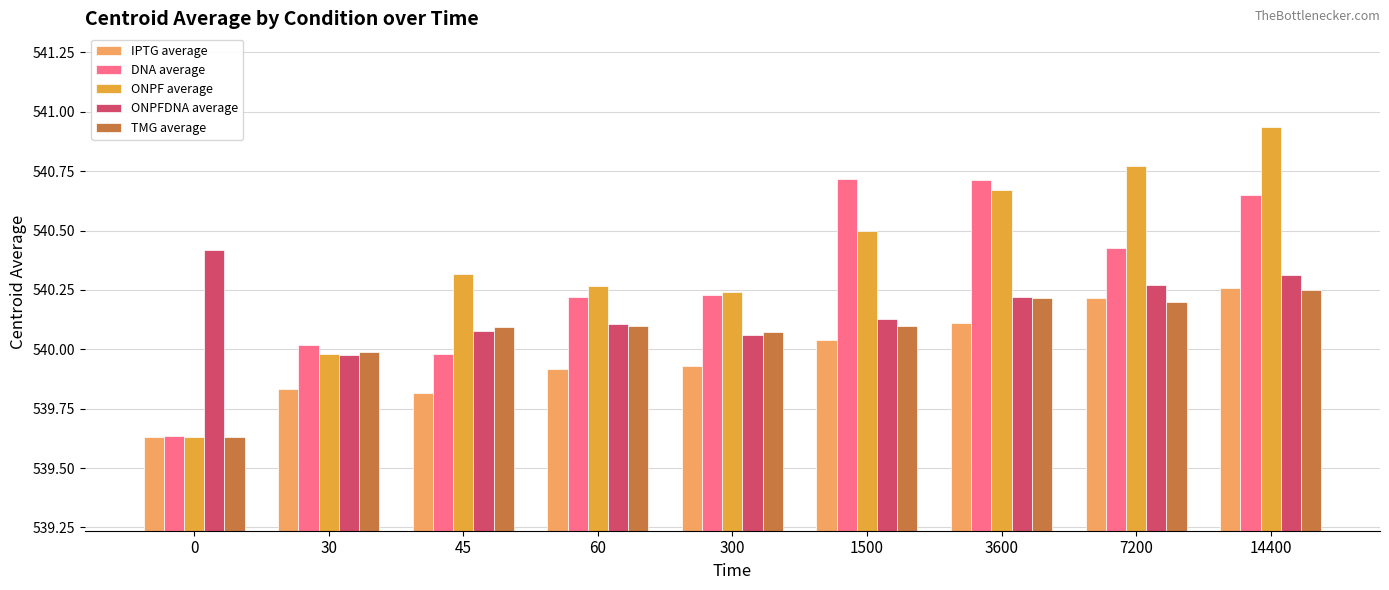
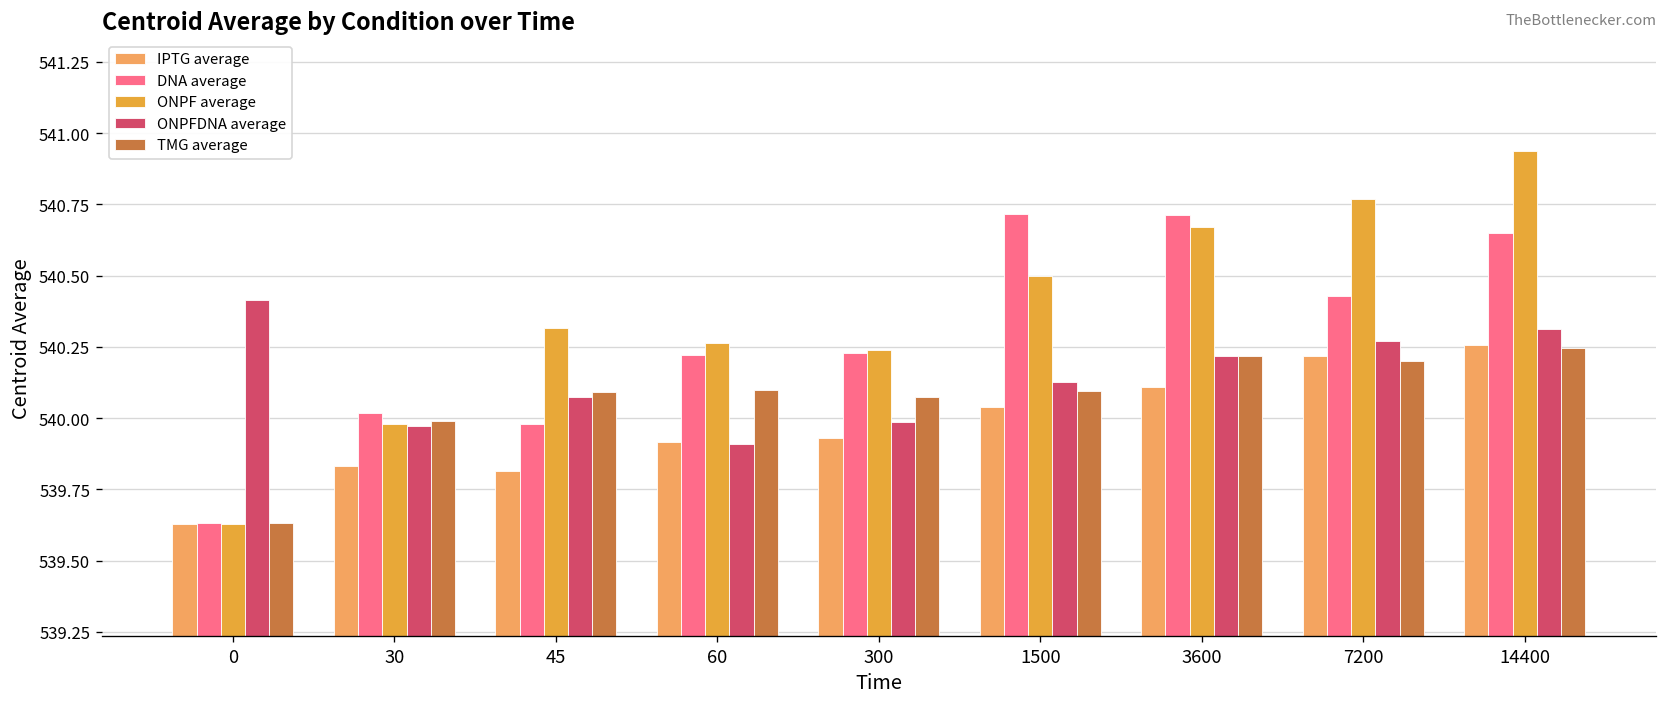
ONPFDNA average, 60: 540.11 -> 539.91
ONPFDNA average, 300: 540.06 -> 539.99
